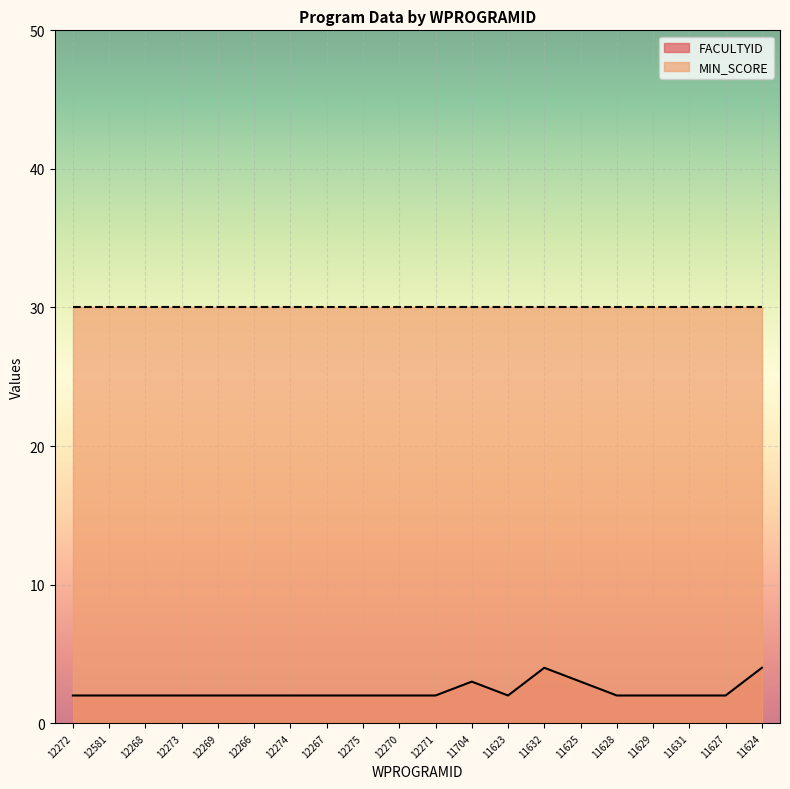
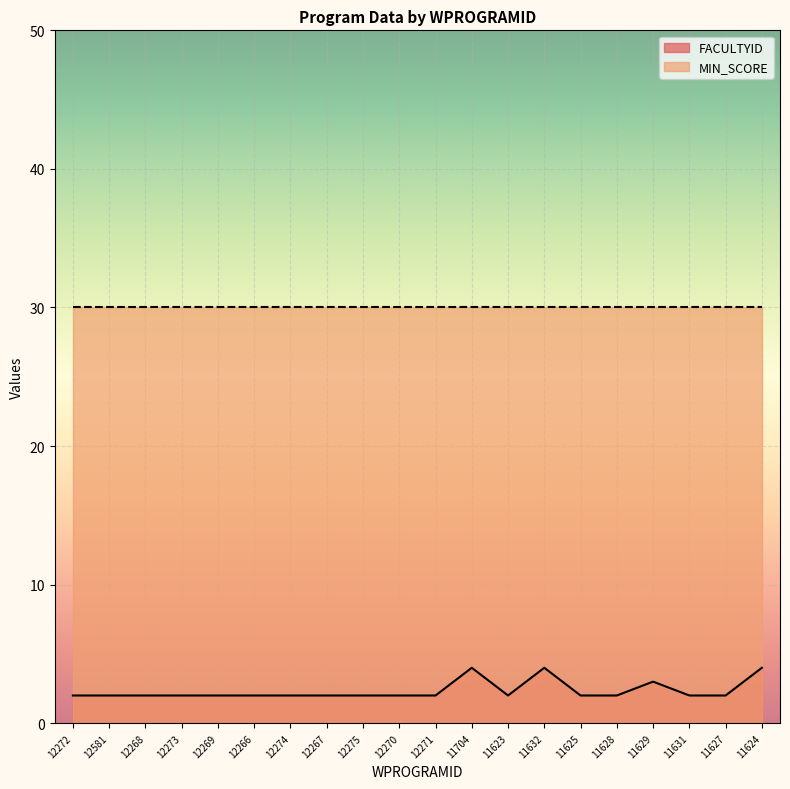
FACULTYID, 11704: 3 -> 4
FACULTYID, 11625: 3 -> 2
FACULTYID, 11629: 2 -> 3
